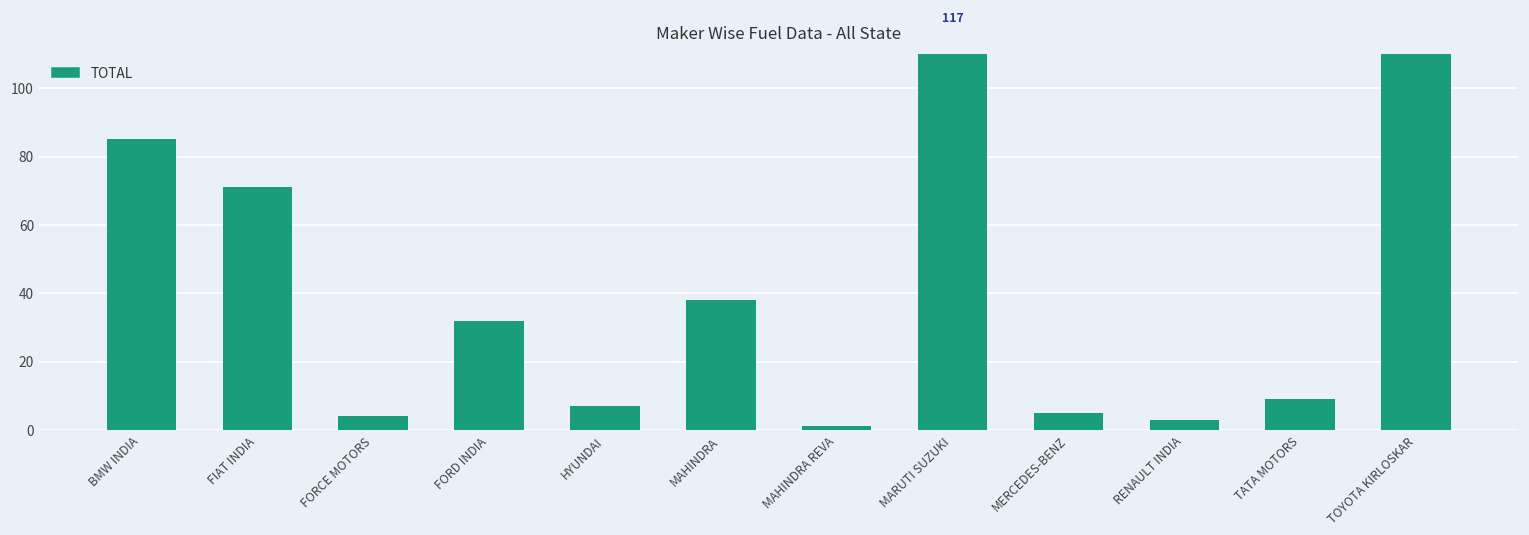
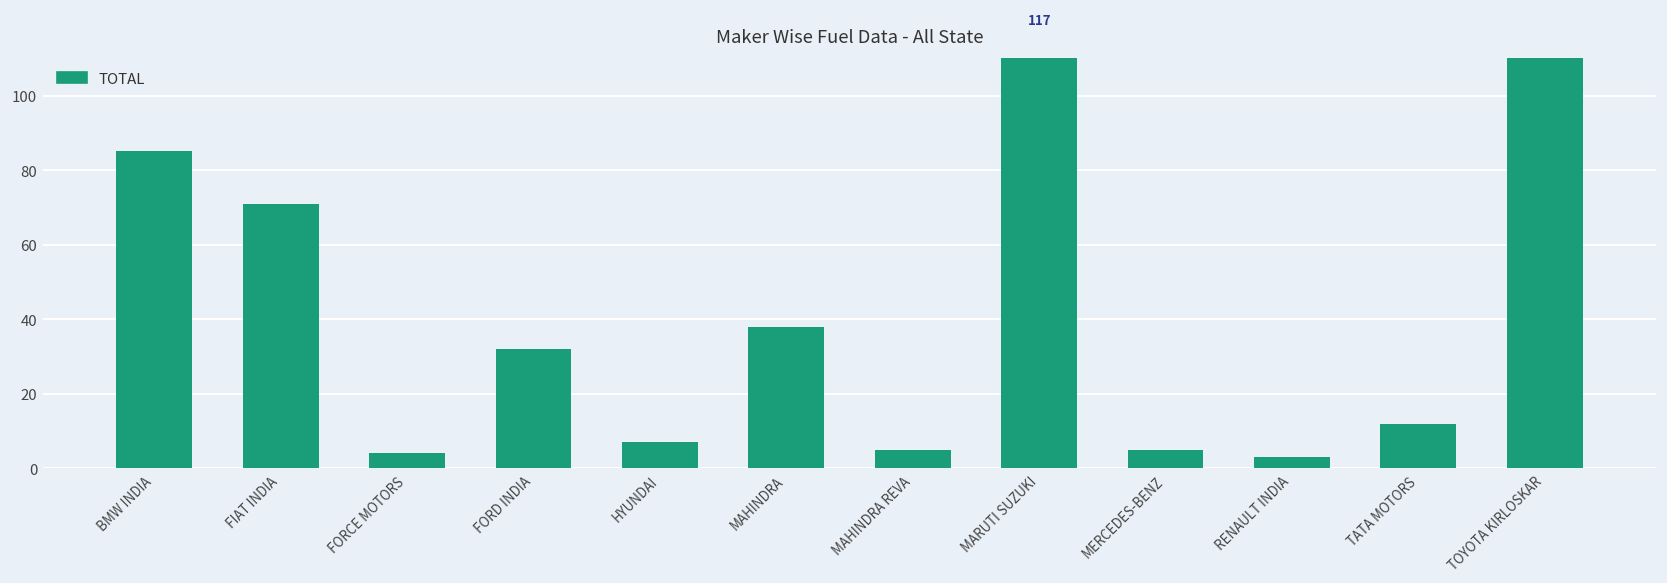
MAHINDRA REVA: 1 -> 5
TATA MOTORS: 9 -> 12
